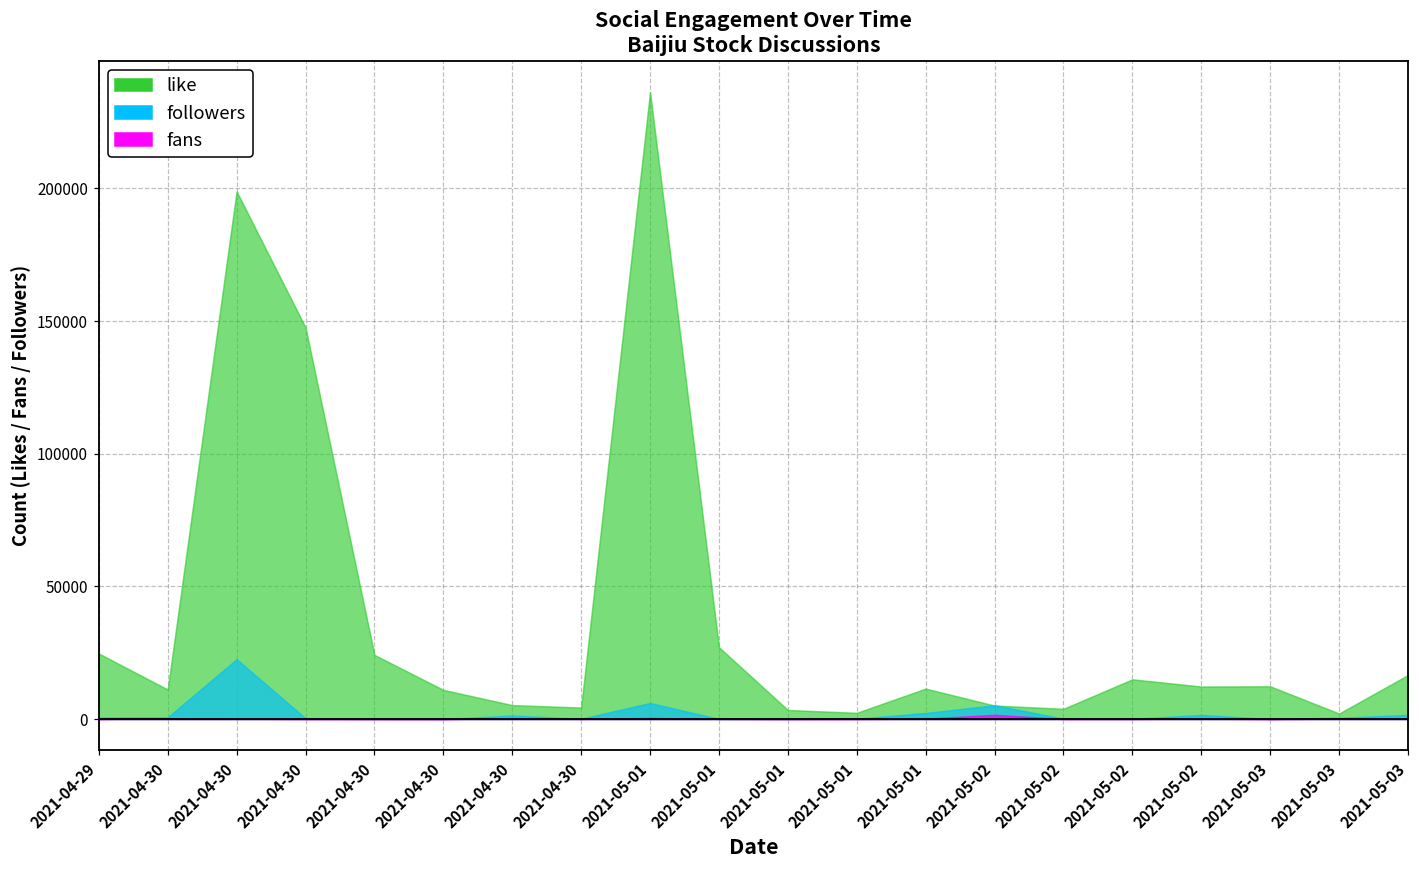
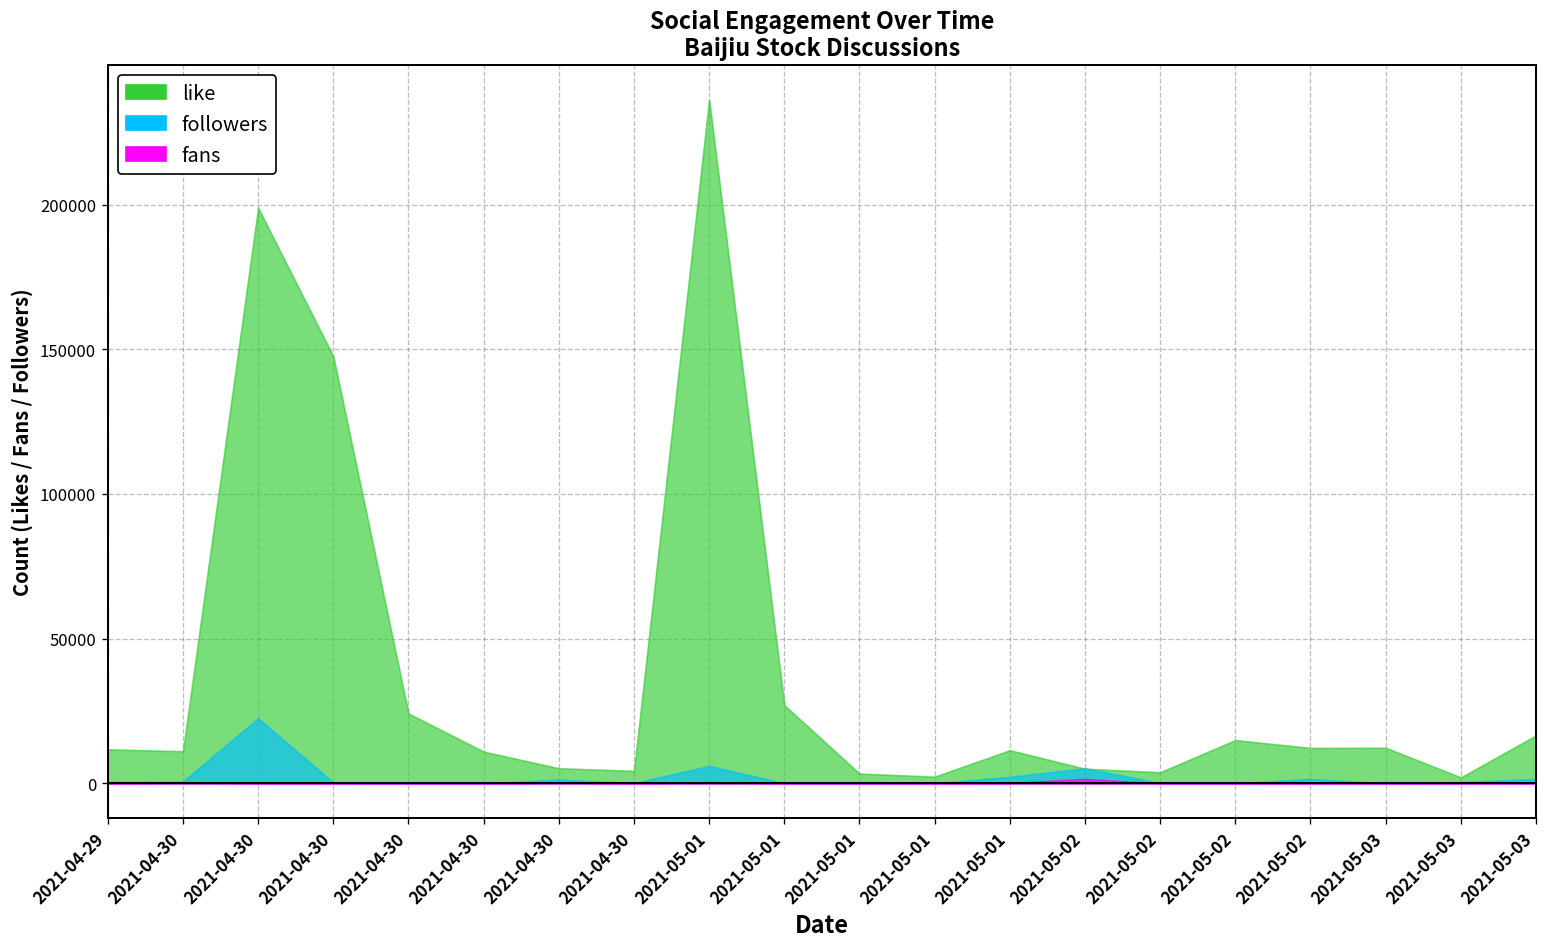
like, 2021-04-29: 25000 -> 12000
